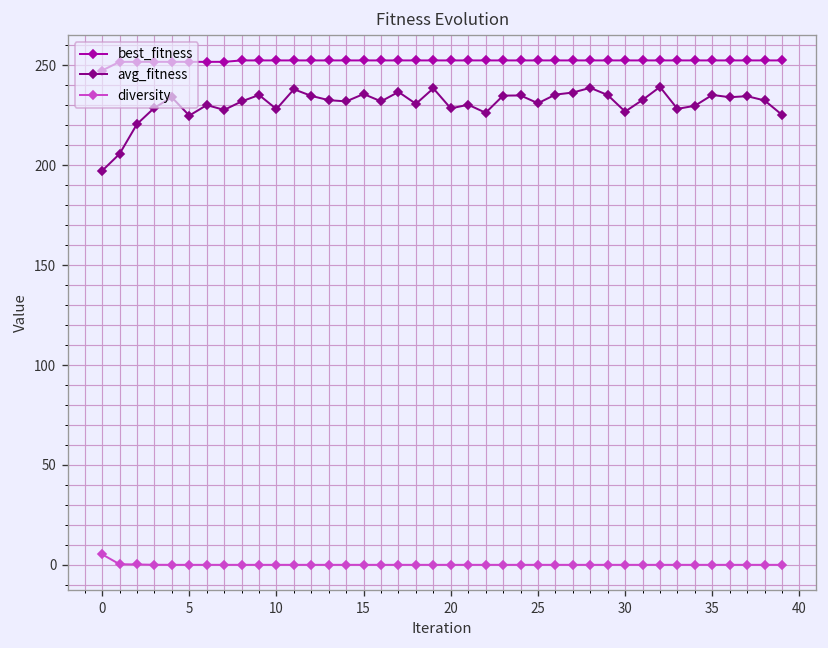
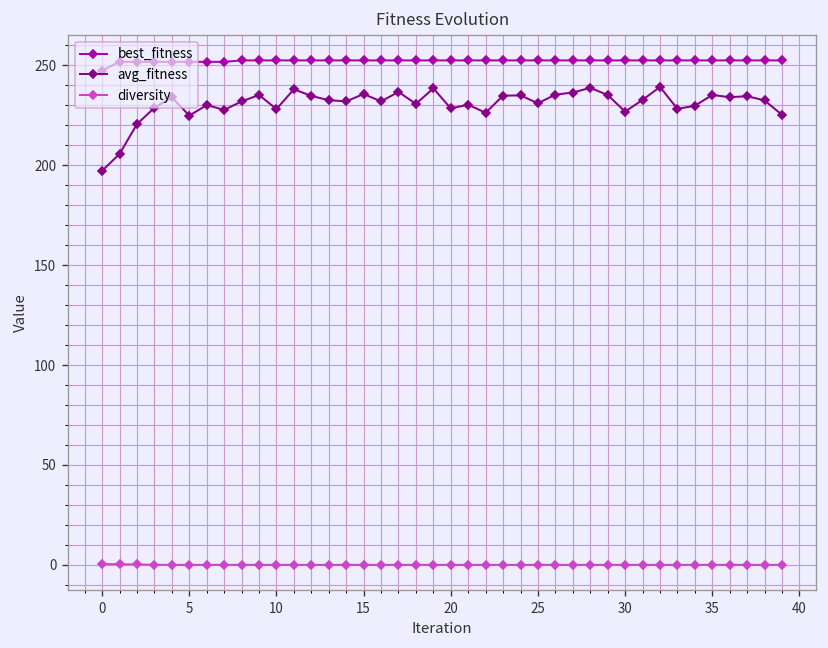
diversity, 0: 5 -> 0
